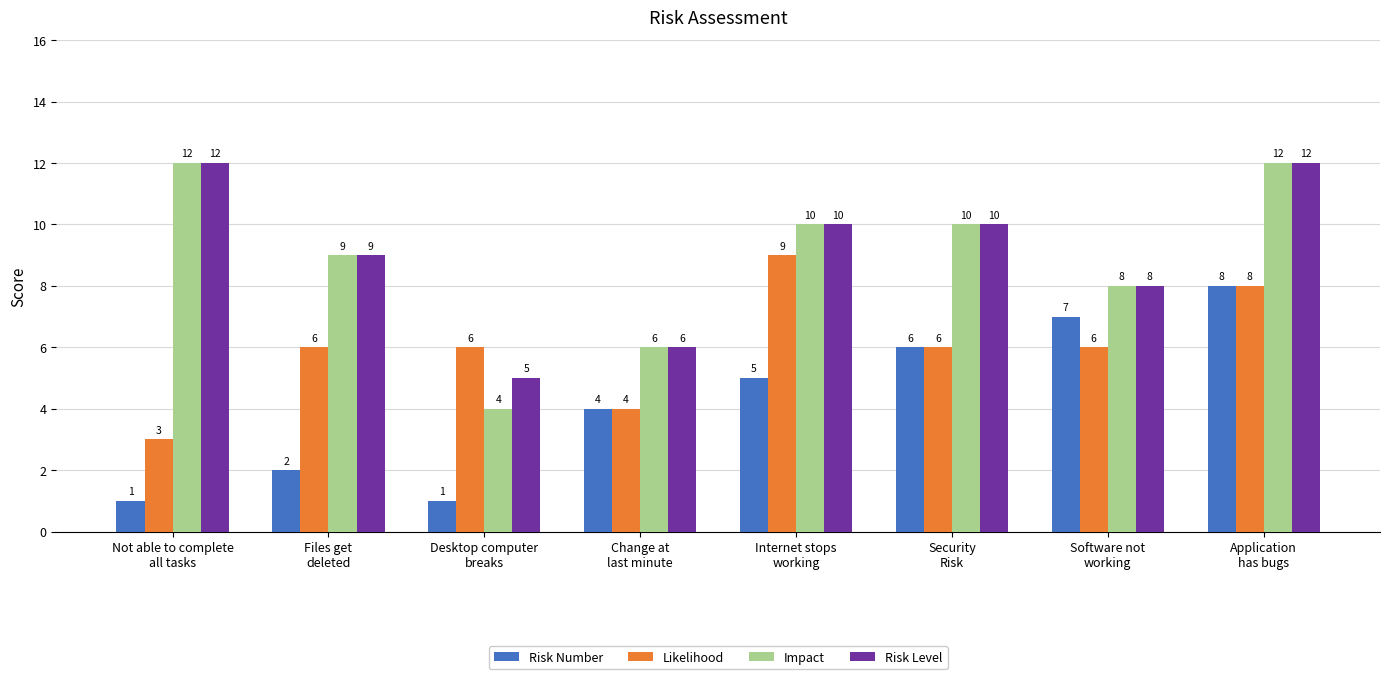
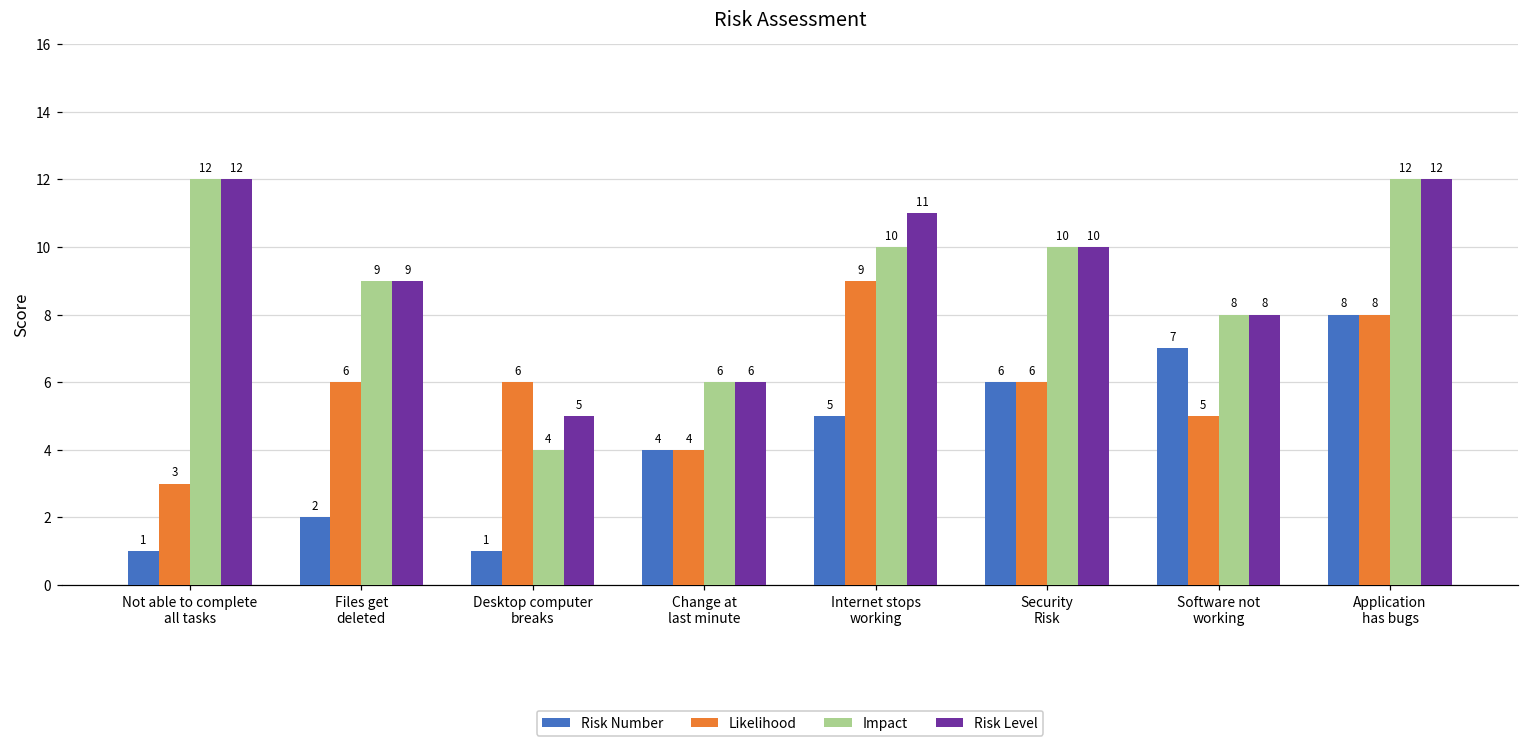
Risk Level, Internet stops working: 10 -> 11
Likelihood, Software not working: 6 -> 5
